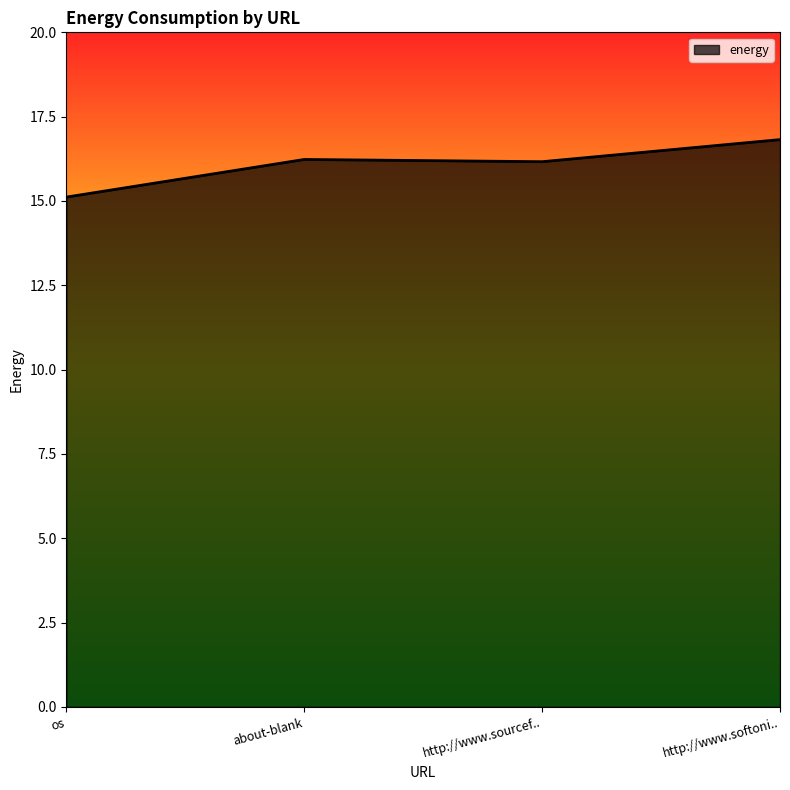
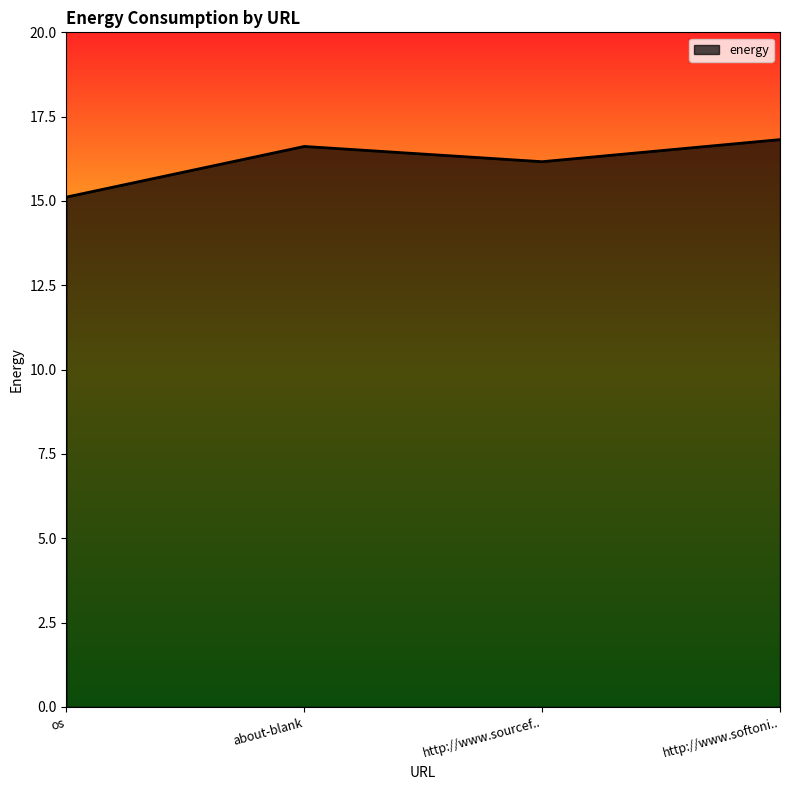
about-blank: 16.2 -> 16.6
